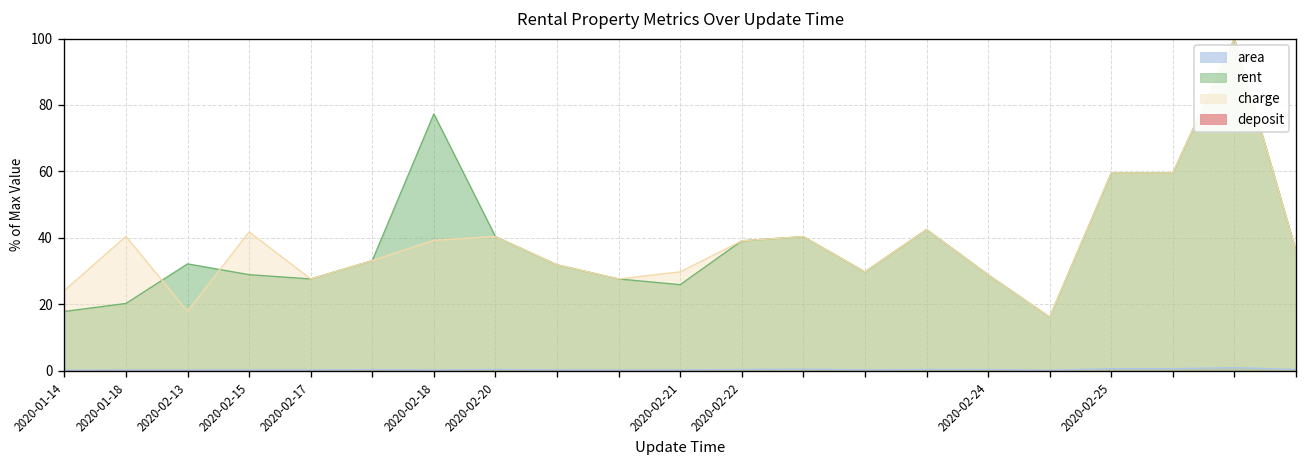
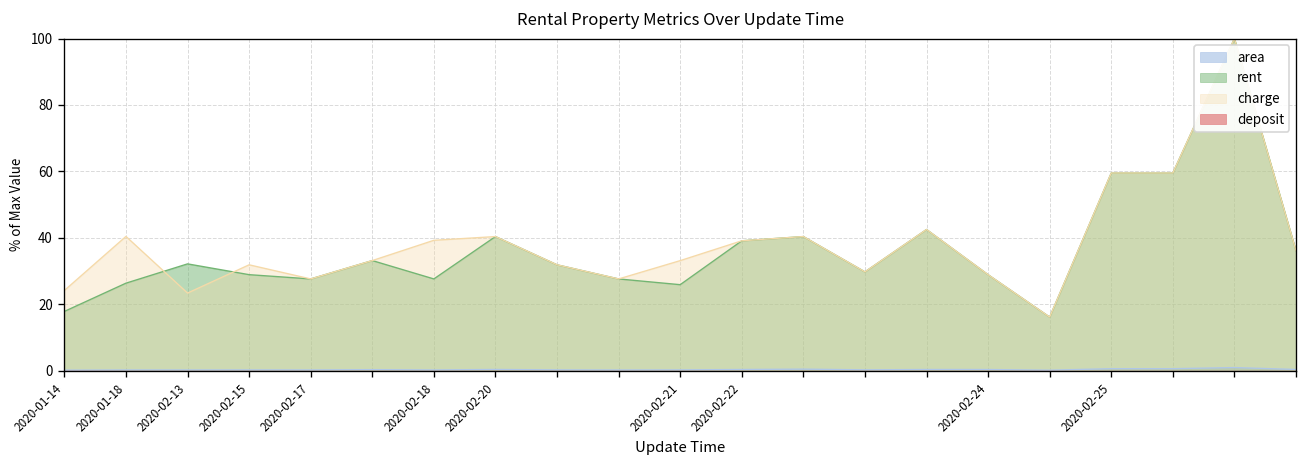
rent, 2020-01-18: 20 -> 26
charge, 2020-02-13: 18 -> 23
charge, 2020-02-15: 42 -> 32
rent, 2020-02-18: 77 -> 28
charge, 2020-02-21: 30 -> 33
